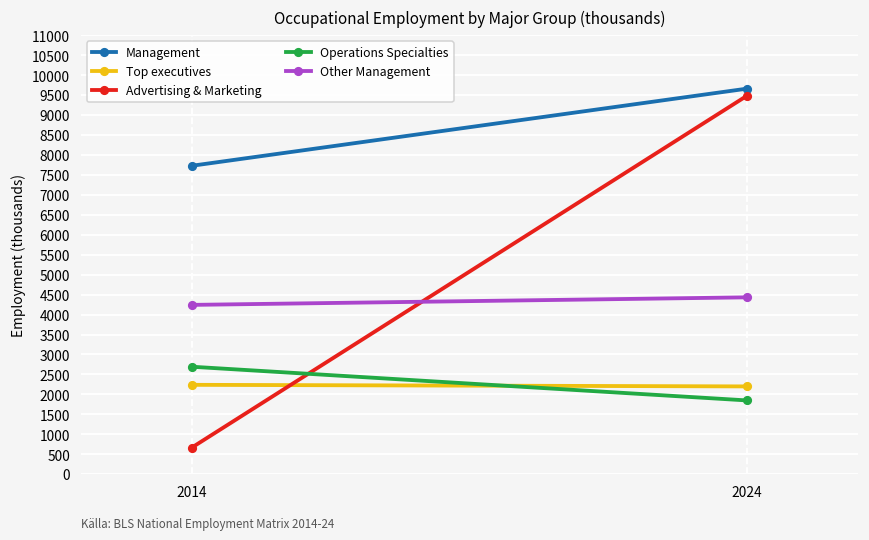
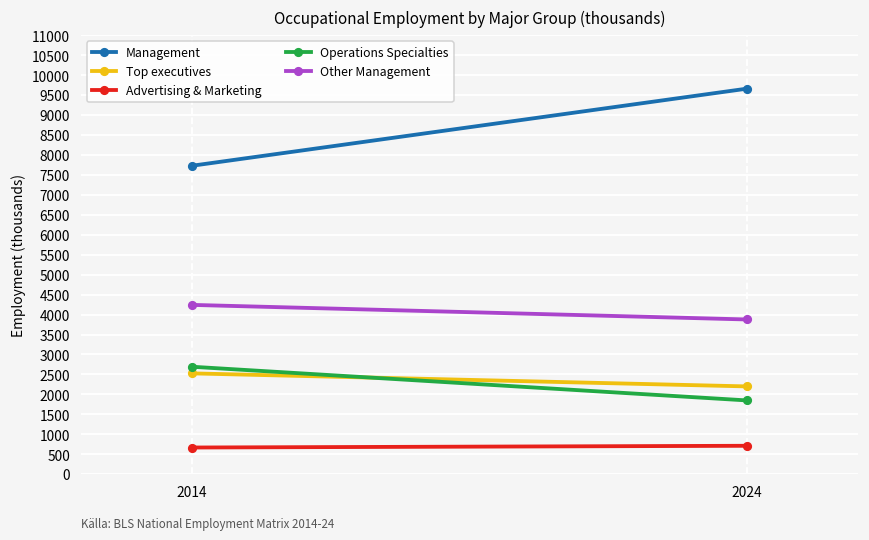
Top executives, 2014: 2200 -> 2500
Advertising & Marketing, 2024: 9500 -> 700
Other Management, 2024: 4400 -> 3900
